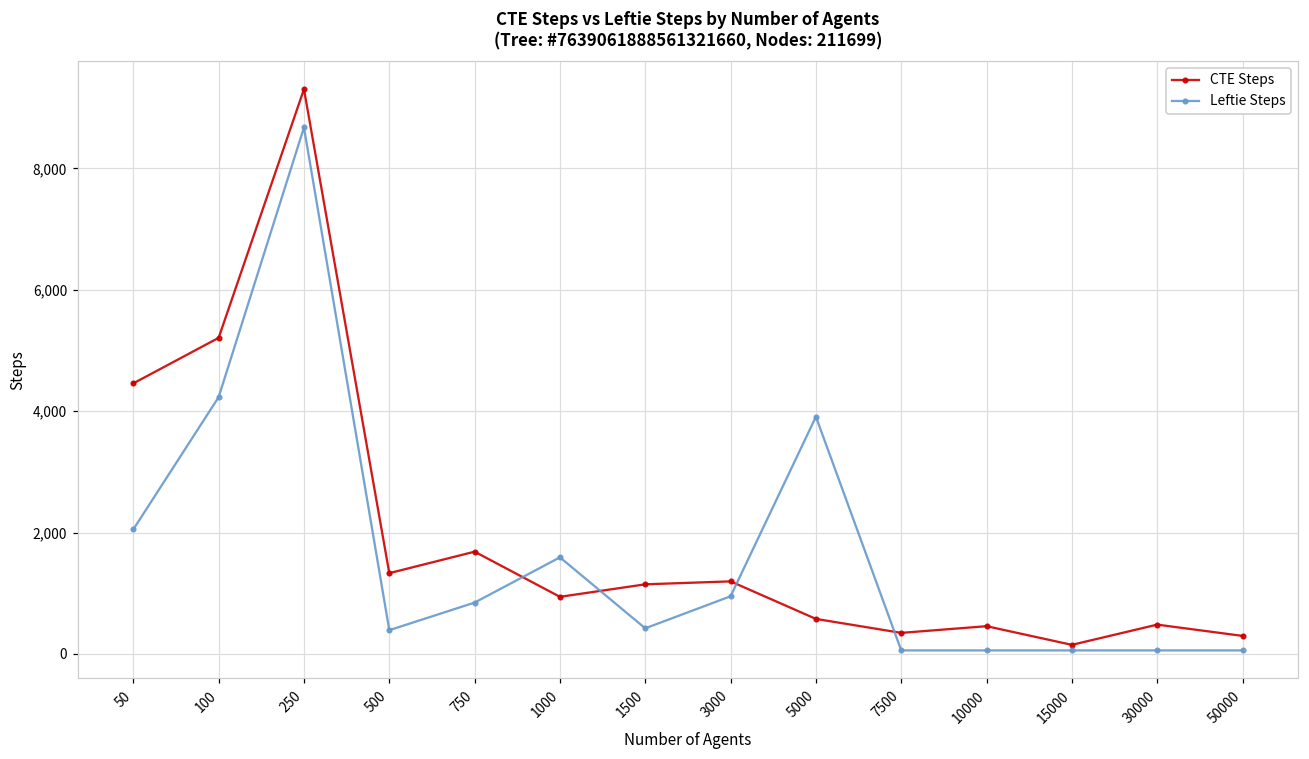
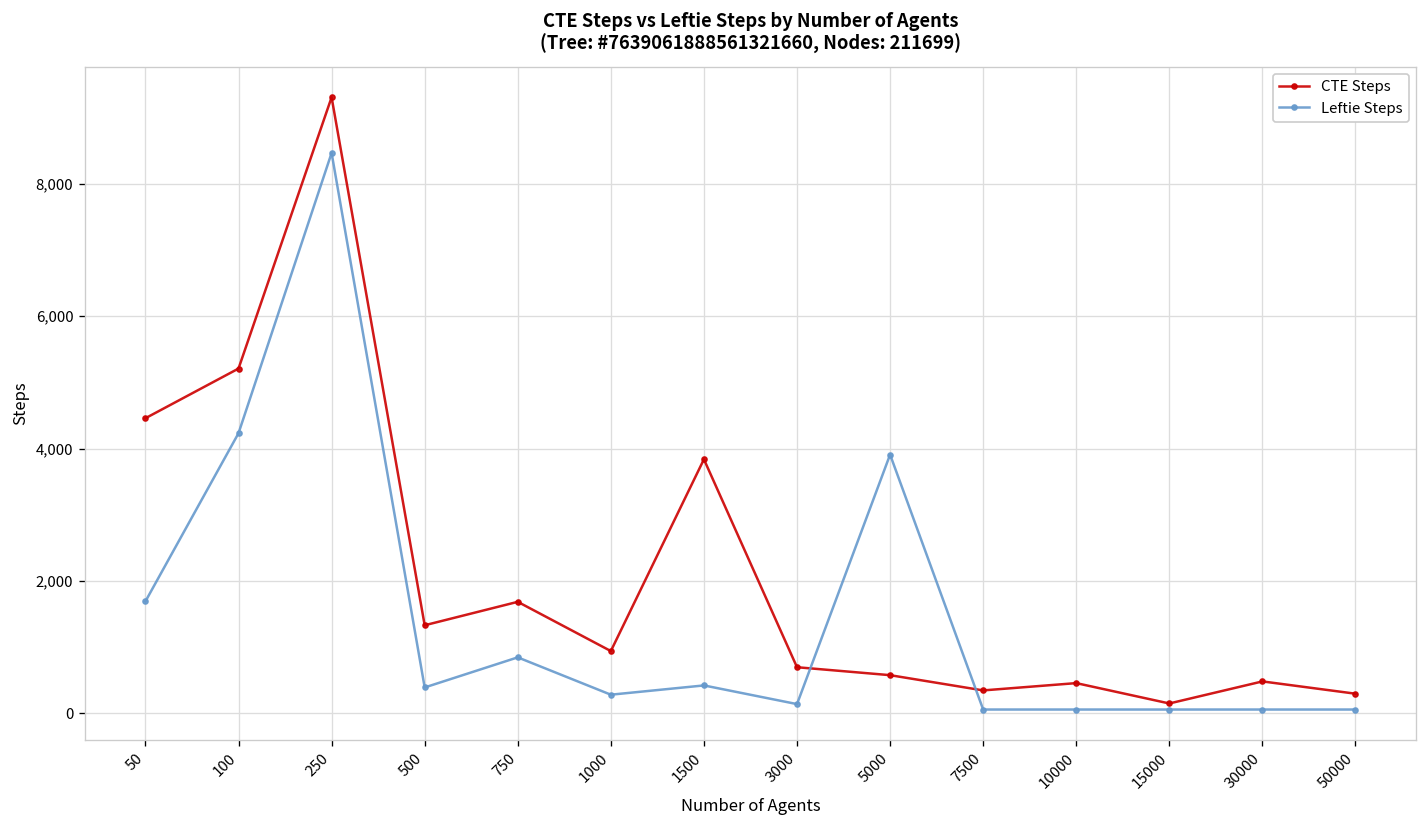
Leftie Steps, 50: 2,100 -> 1,700
Leftie Steps, 250: 8,700 -> 8,500
Leftie Steps, 1000: 1,600 -> 300
CTE Steps, 1500: 1,100 -> 3,800
CTE Steps, 3000: 1,200 -> 700
Leftie Steps, 3000: 1,000 -> 100
